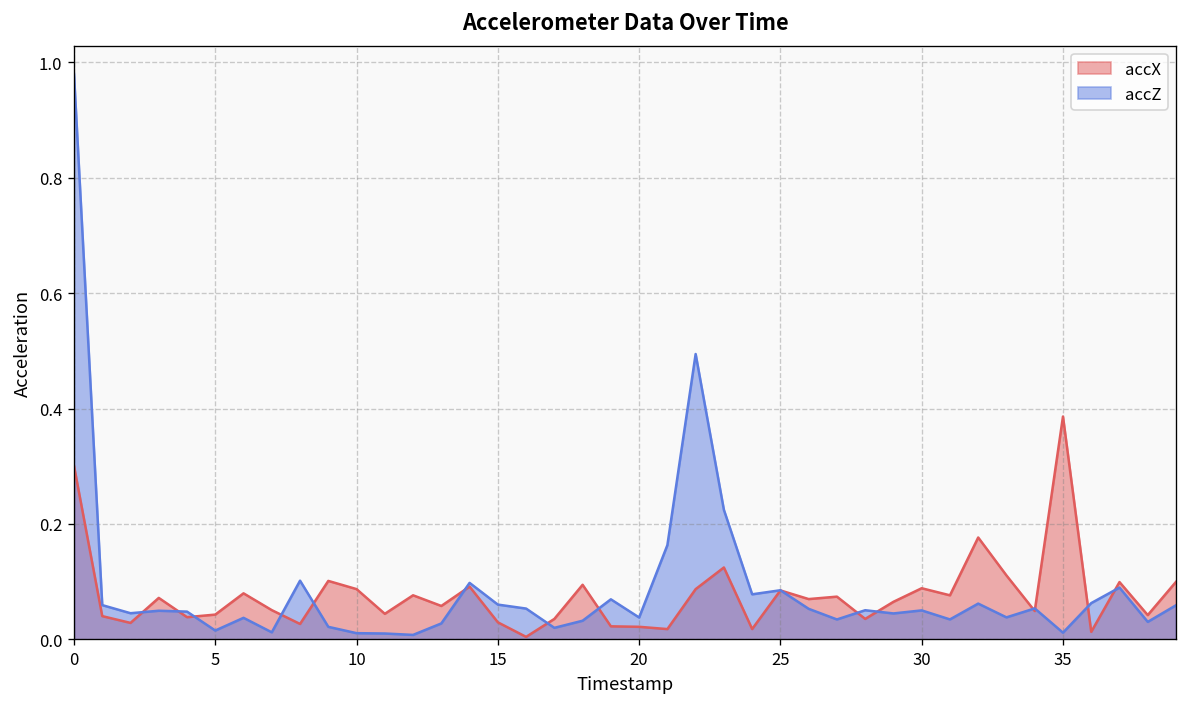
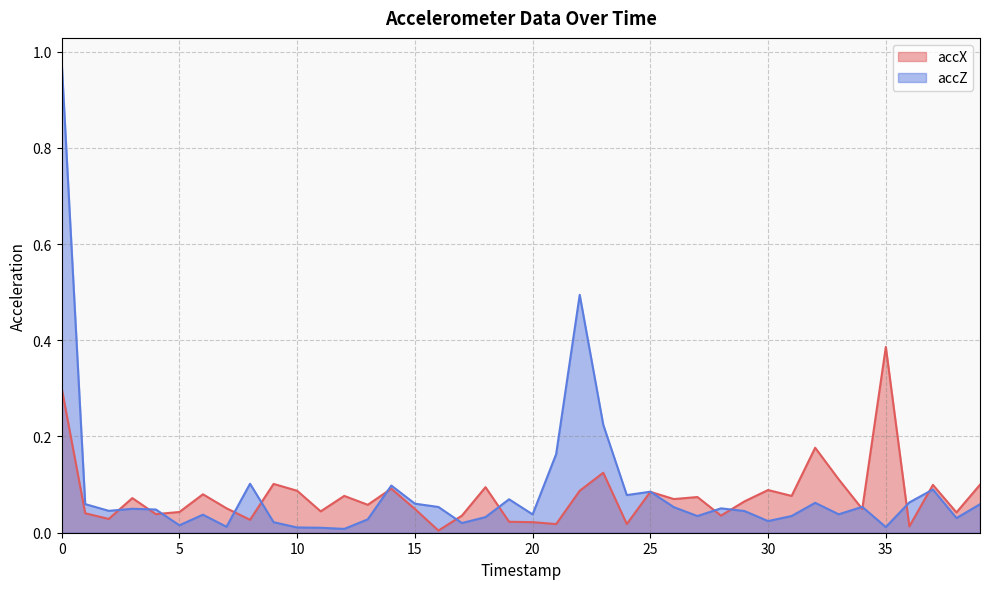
accX, 15: 0.03 -> 0.05
accZ, 30: 0.05 -> 0.02
